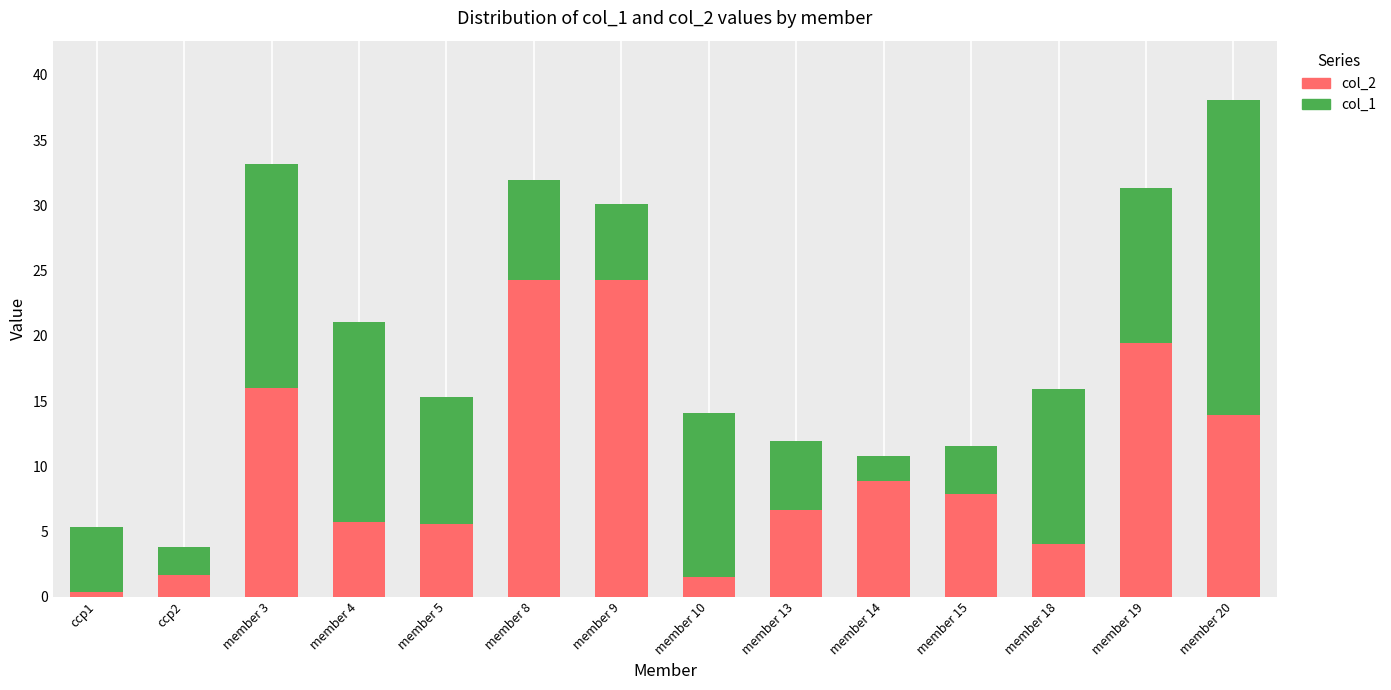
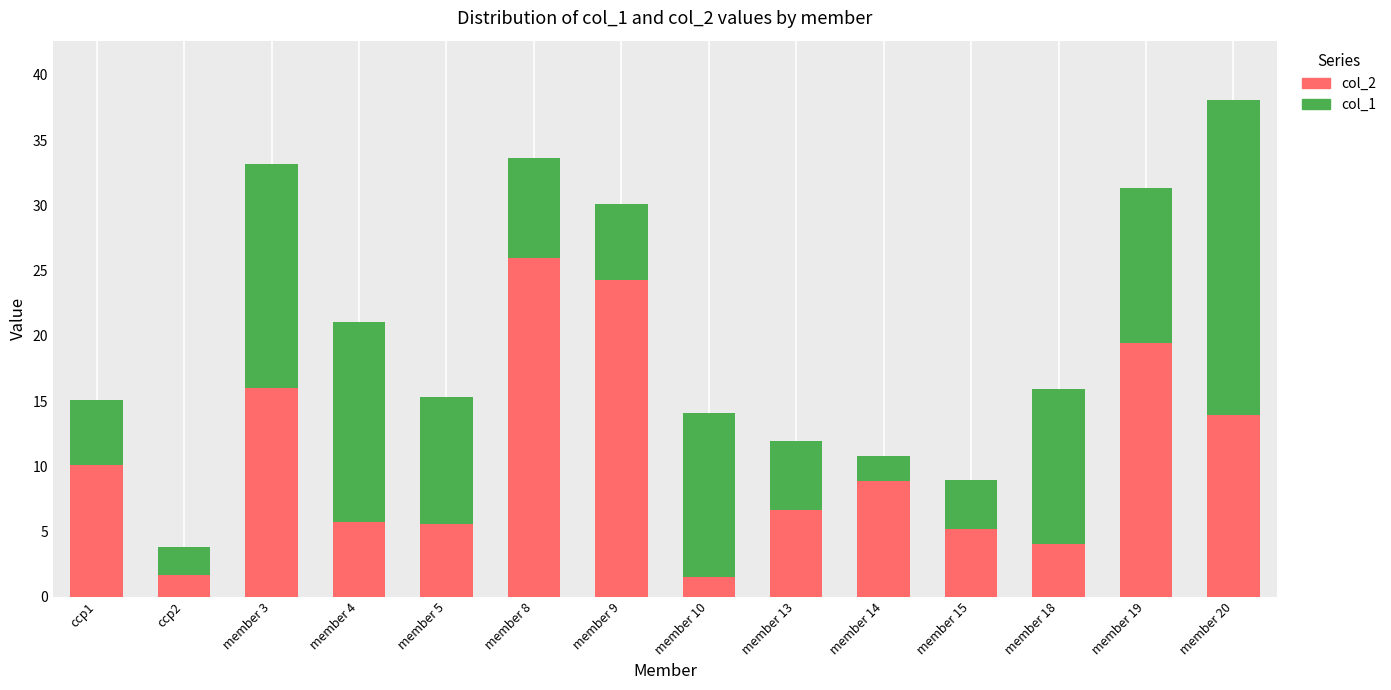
col_2, ccp1: 0.4 -> 10.1
col_2, member 8: 24.2 -> 26.0
col_2, member 15: 7.8 -> 5.2
